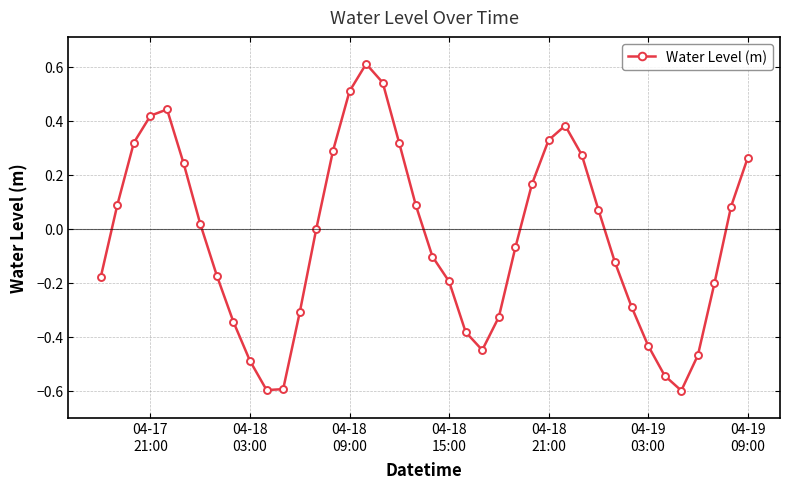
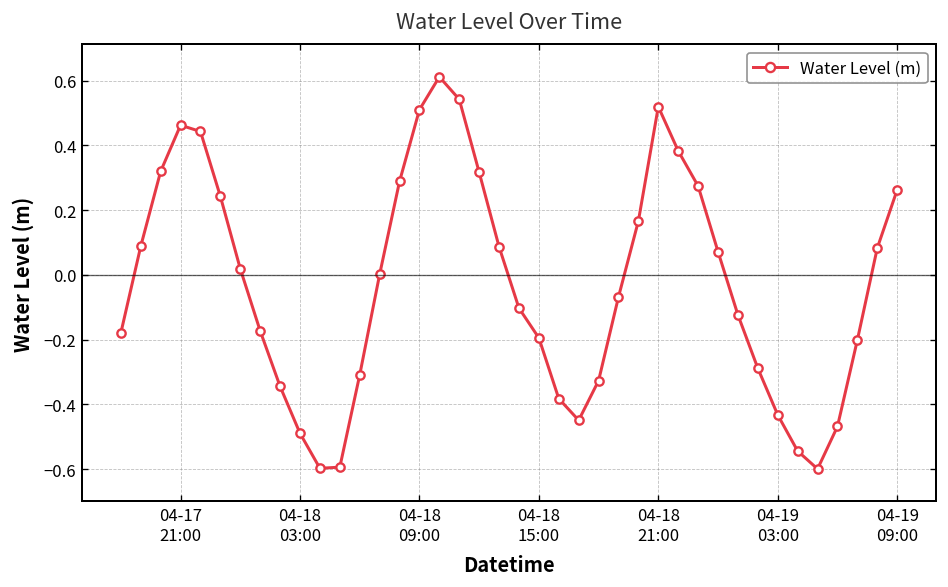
04-17 21:00: 0.42 -> 0.46
04-18 21:00: 0.33 -> 0.52
